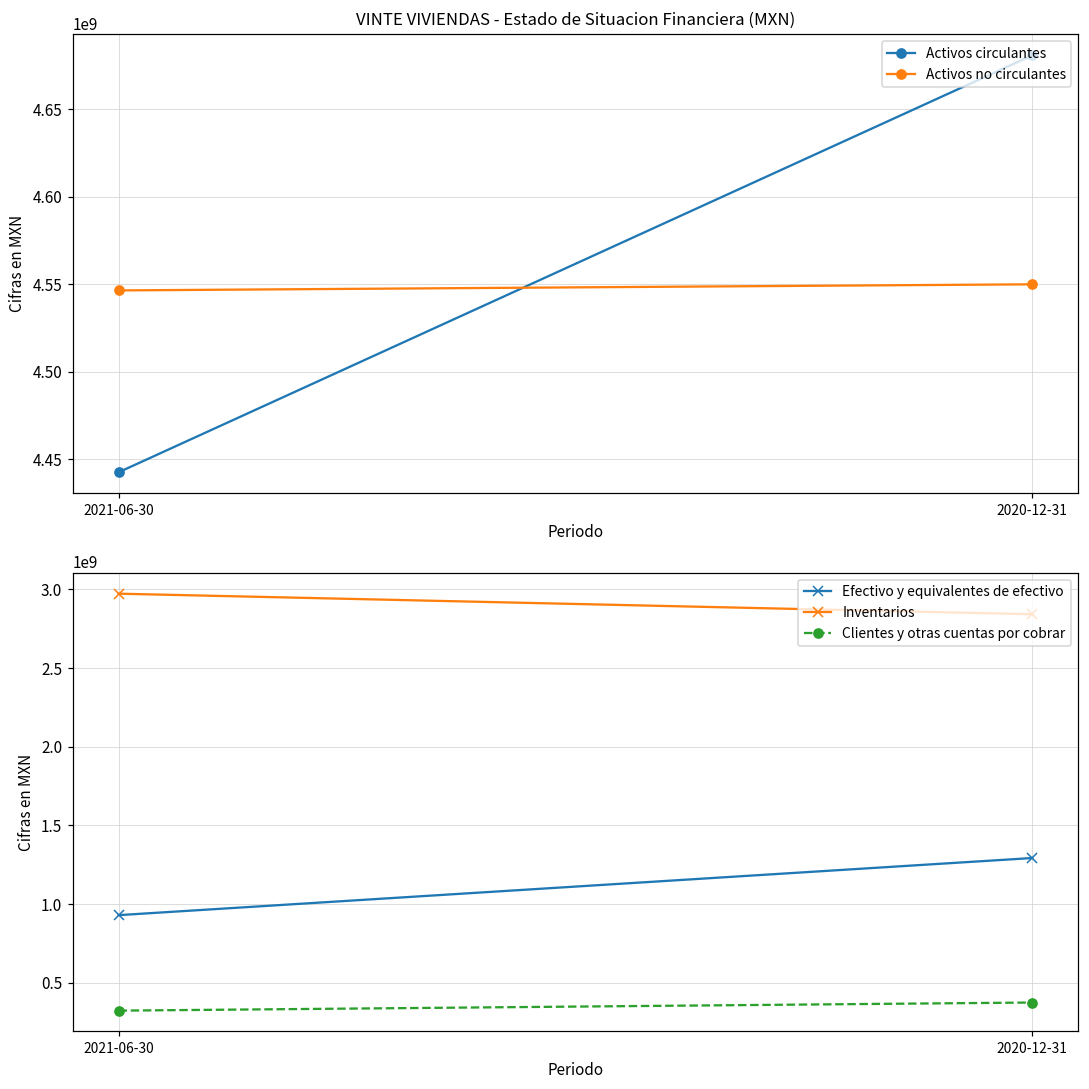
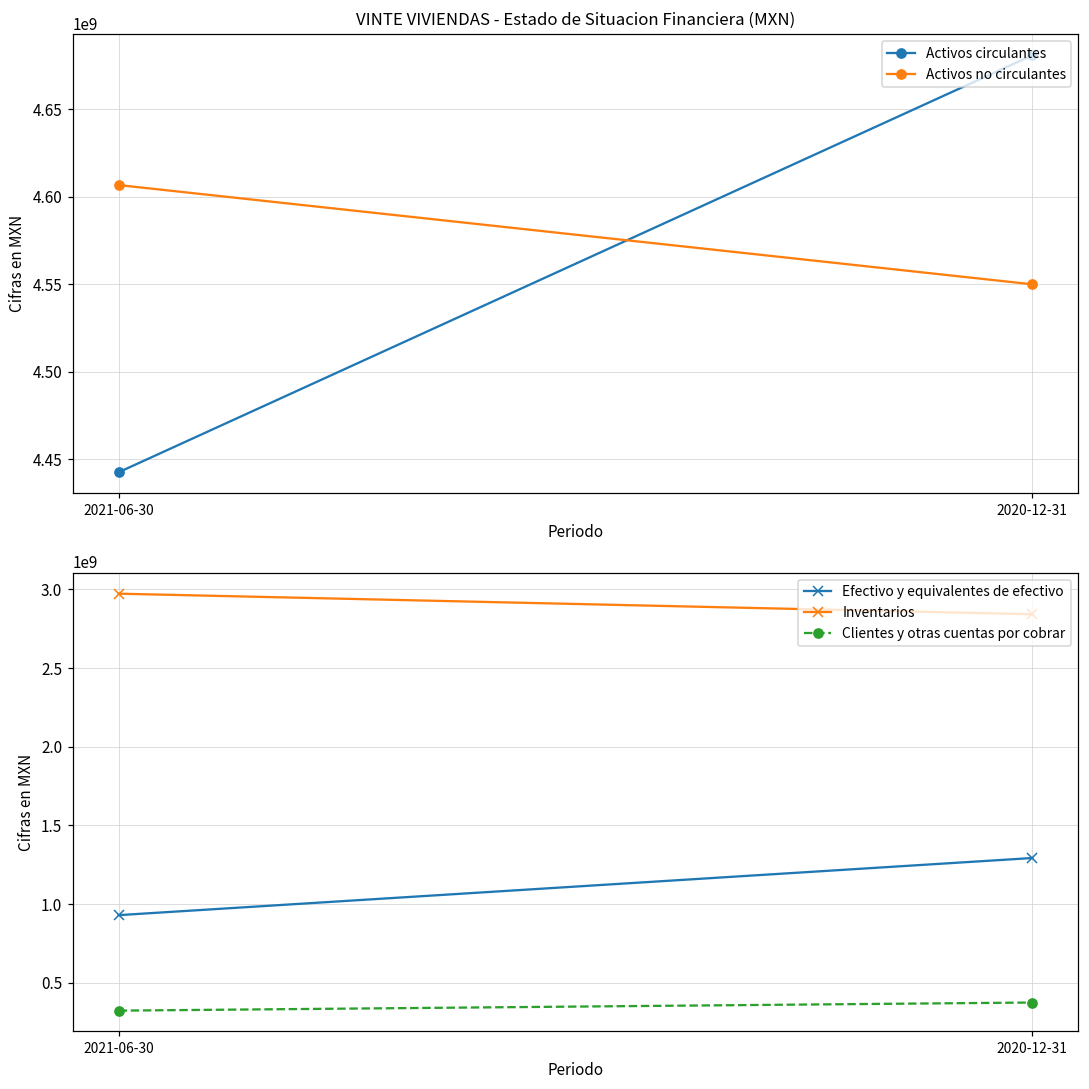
VINTE VIVIENDAS - Estado de Situacion Financiera (MXN), Activos no circulantes, 2021-06-30: 4546000000 -> 4607000000
